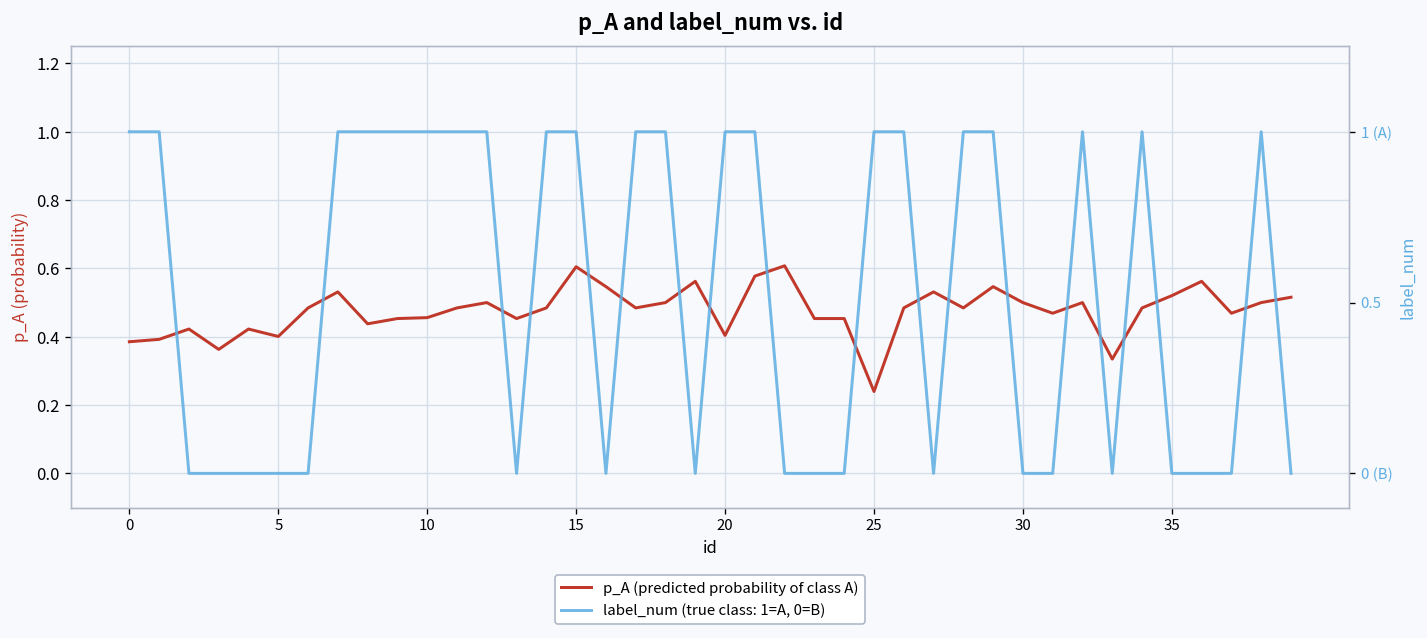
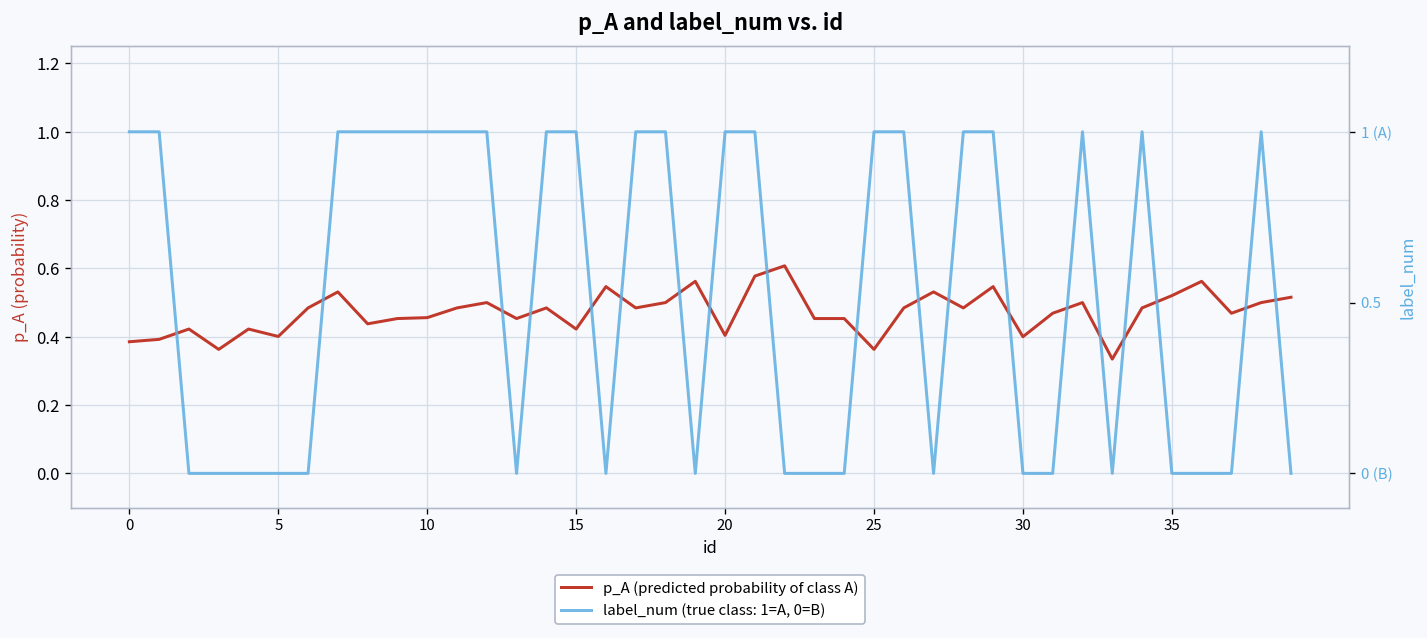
p_A (predicted probability of class A), 15: 0.60 -> 0.42
p_A (predicted probability of class A), 25: 0.24 -> 0.36
p_A (predicted probability of class A), 30: 0.5 -> 0.4
